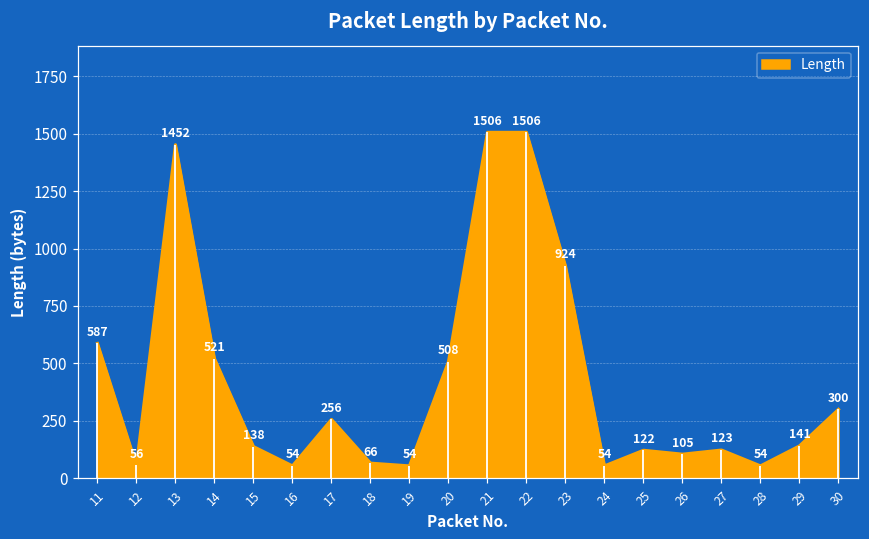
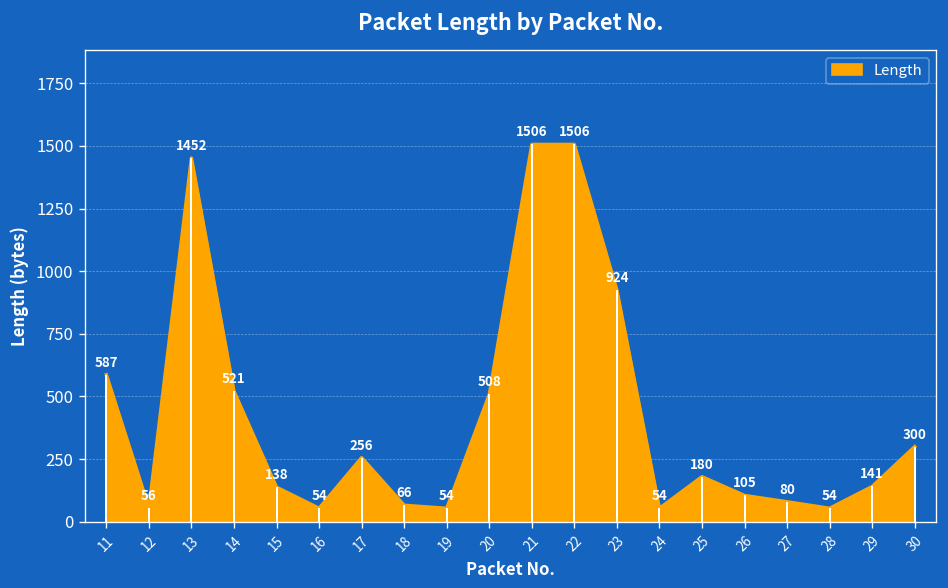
25: 122 -> 180
27: 123 -> 80
